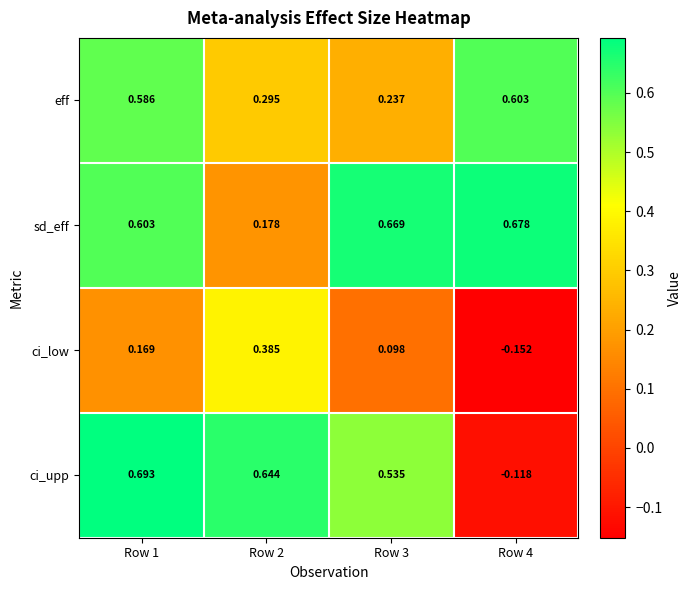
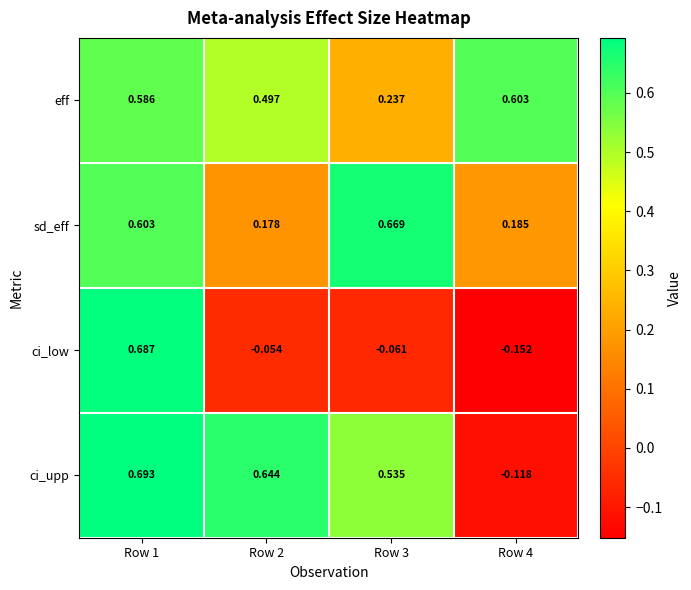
eff, Row 2: 0.295 -> 0.497
sd_eff, Row 4: 0.678 -> 0.185
ci_low, Row 1: 0.169 -> 0.687
ci_low, Row 2: 0.385 -> -0.054
ci_low, Row 3: 0.098 -> -0.061
